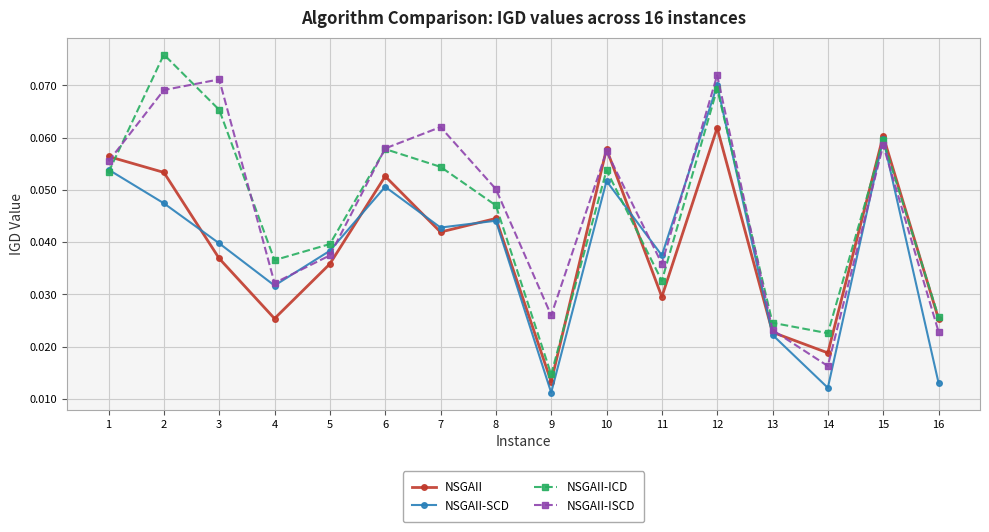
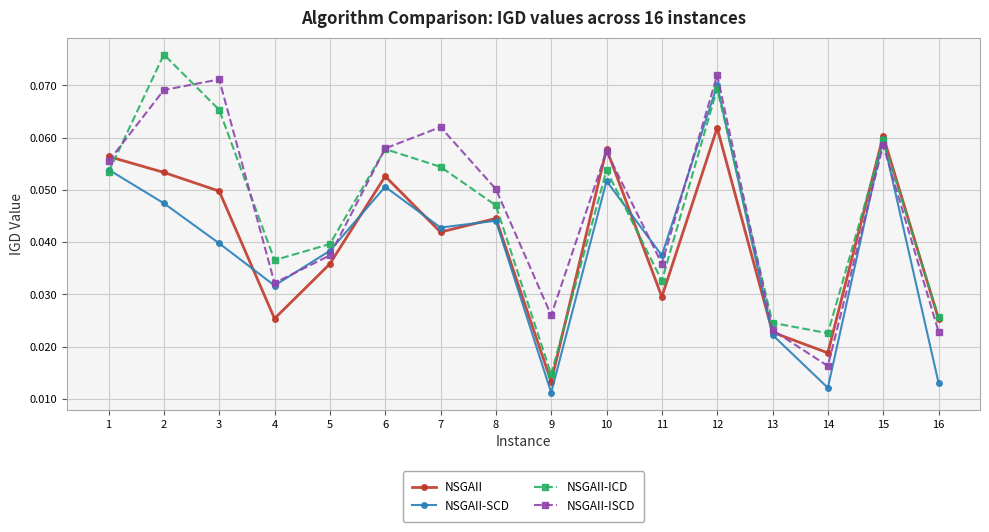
NSGAII, 3: 0.037 -> 0.050
